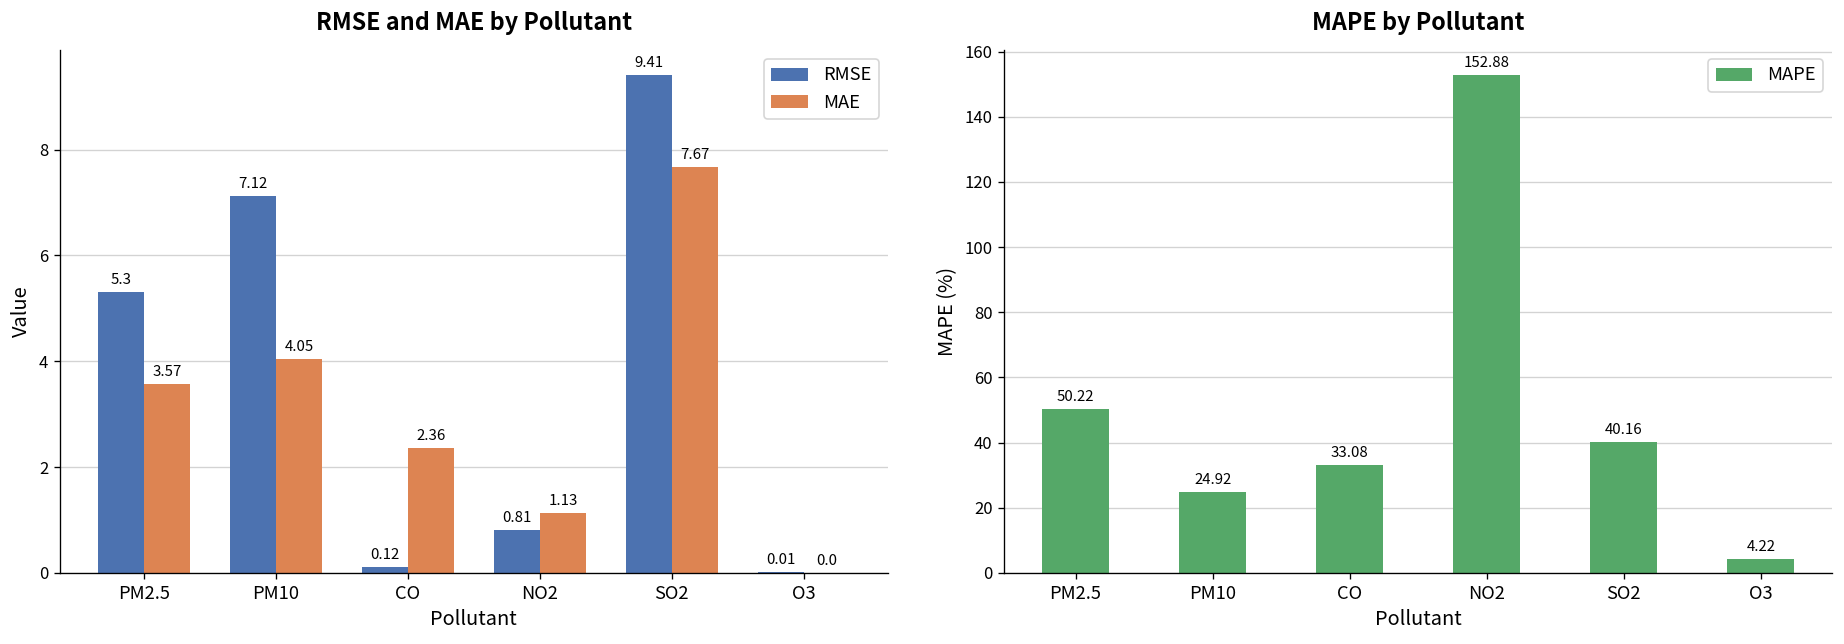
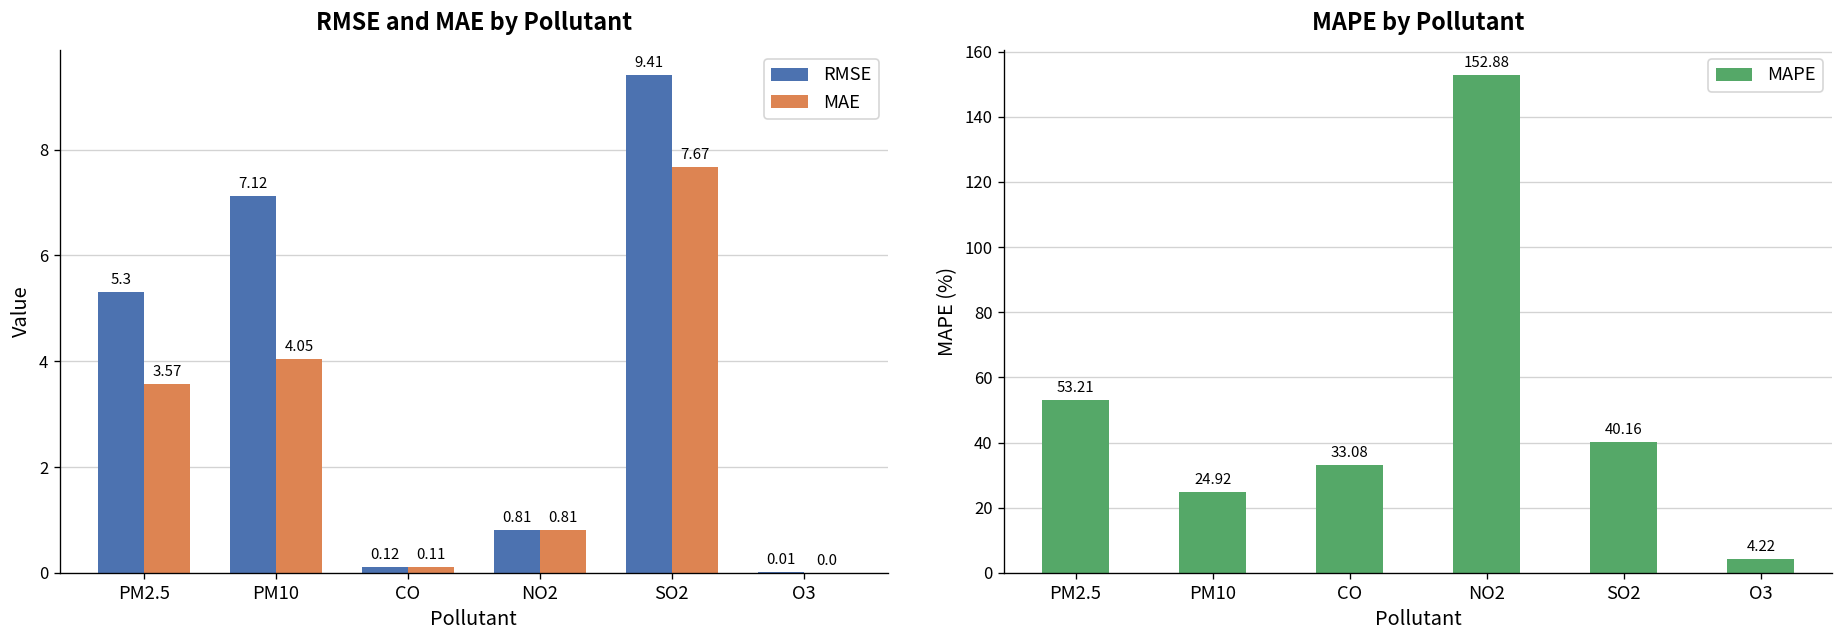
RMSE and MAE by Pollutant, MAE, CO: 2.36 -> 0.11
RMSE and MAE by Pollutant, MAE, NO2: 1.13 -> 0.81
MAPE by Pollutant, PM2.5: 50.22 -> 53.21
